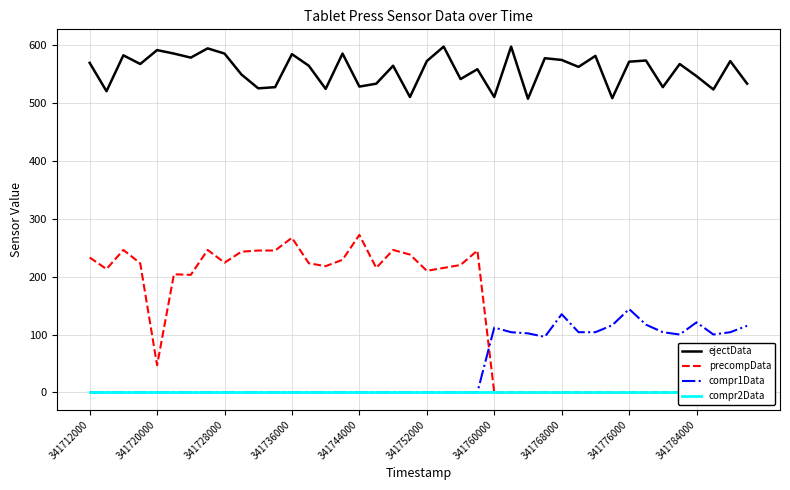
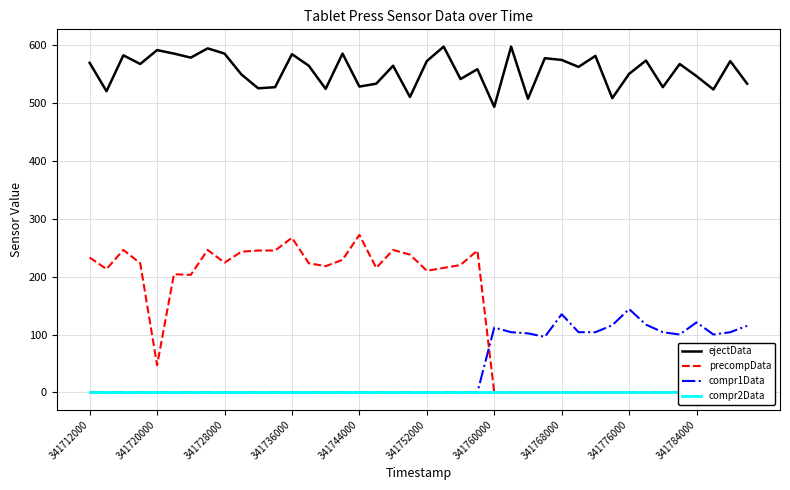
ejectData, 341760000: 510 -> 490
ejectData, 341776000: 570 -> 550
